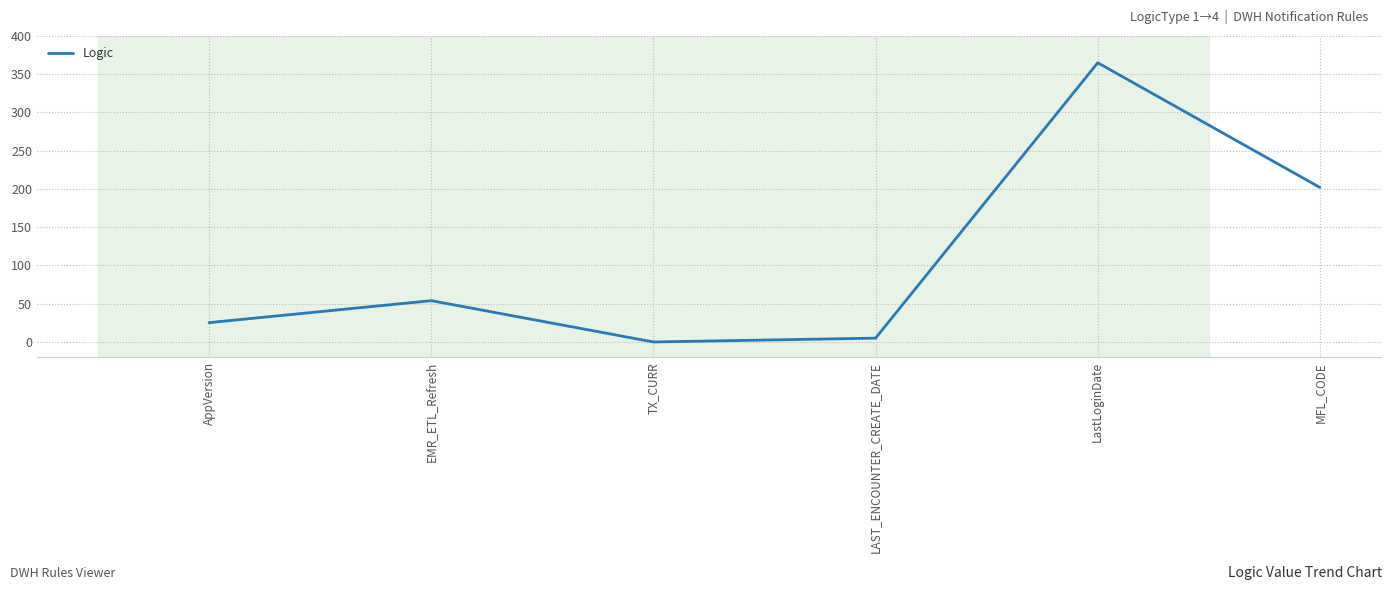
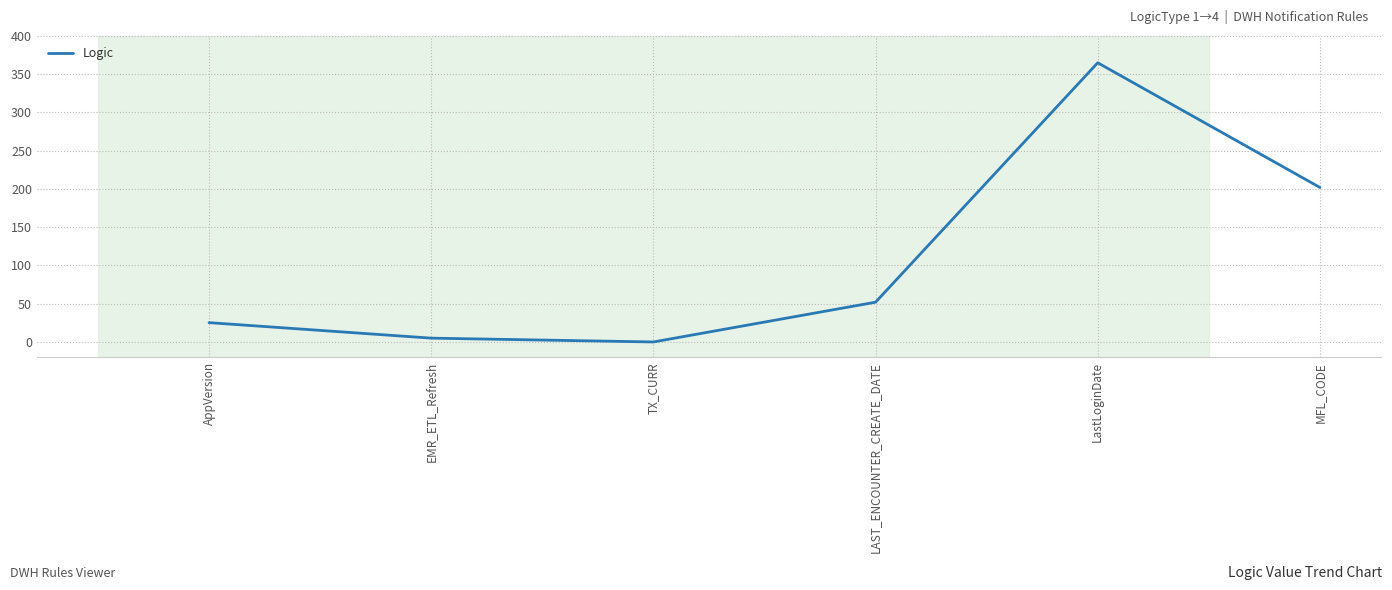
EMR_ETL_Refresh: 50 -> 10
LAST_ENCOUNTER_CREATE_DATE: 10 -> 50
